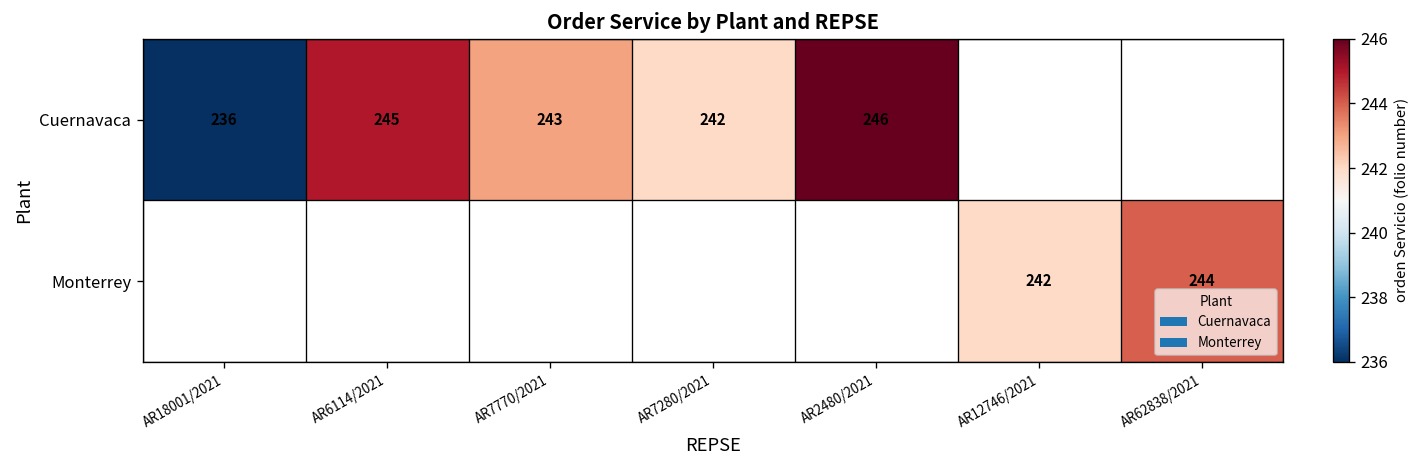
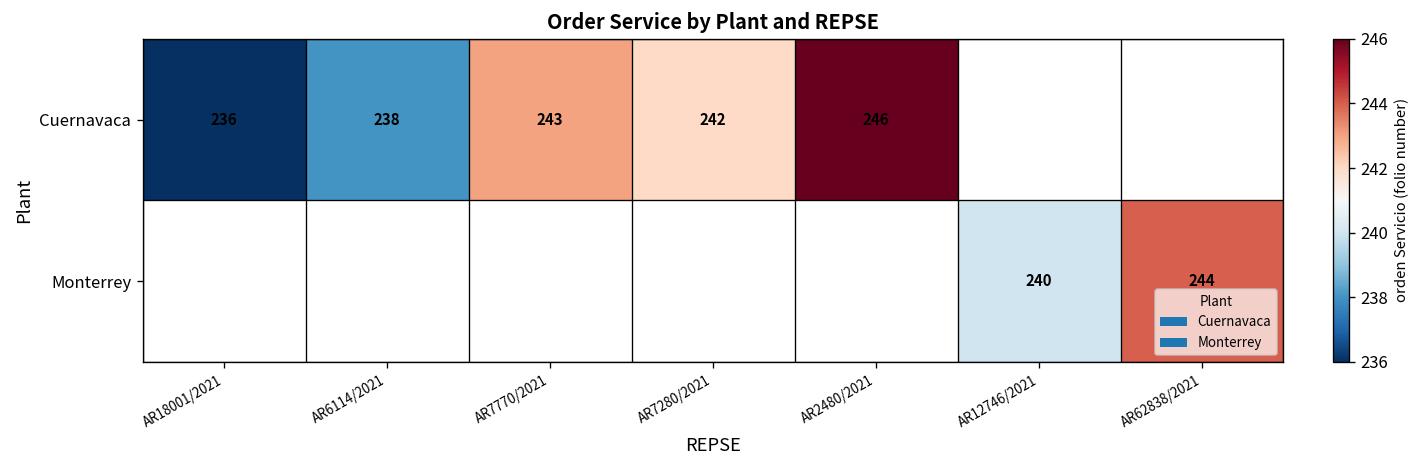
Cuernavaca, AR6114/2021: 245 -> 238
Monterrey, AR12746/2021: 242 -> 240
